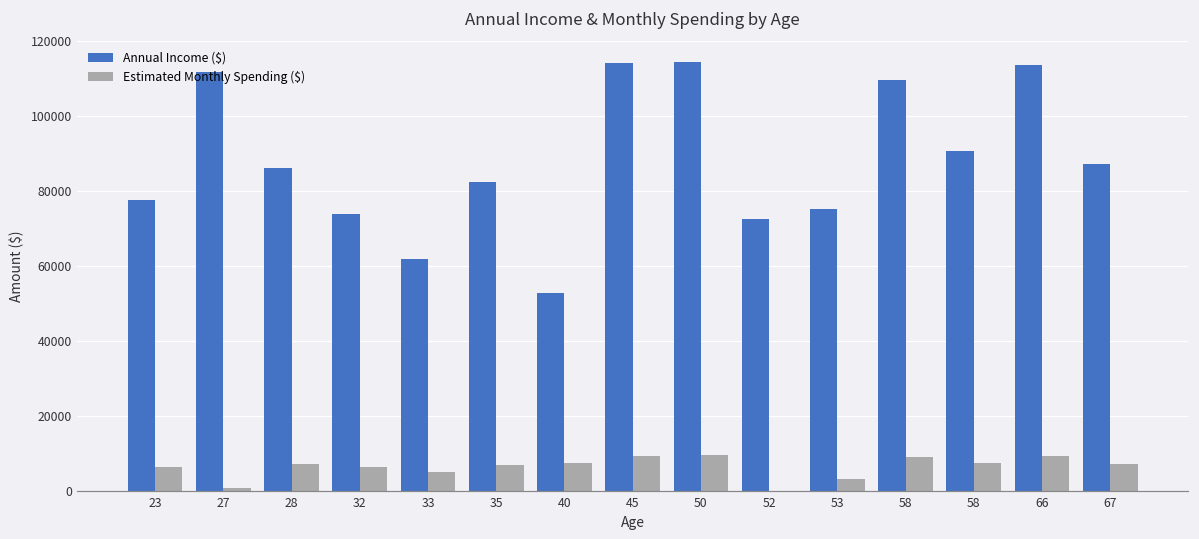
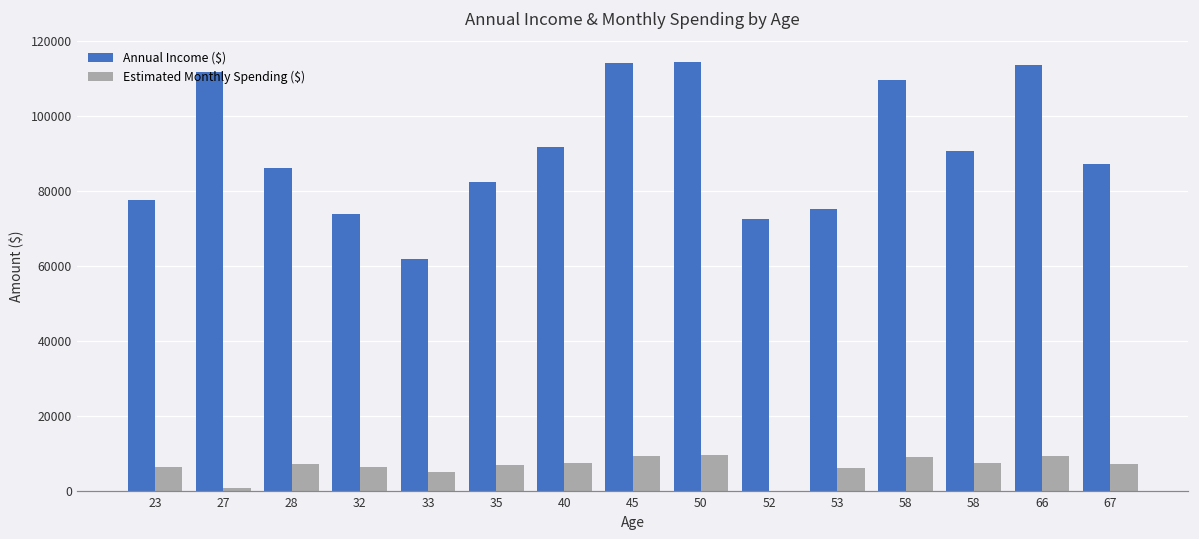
Annual Income ($), 40: 53000 -> 92000
Estimated Monthly Spending ($), 53: 3000 -> 6000
